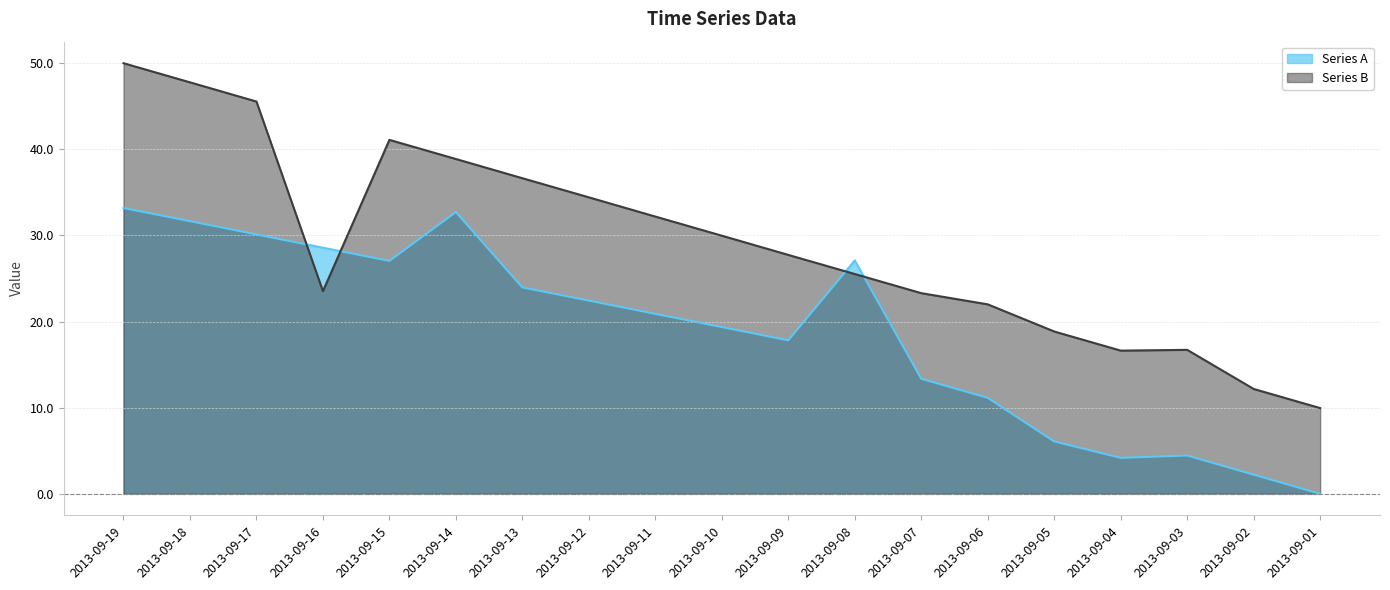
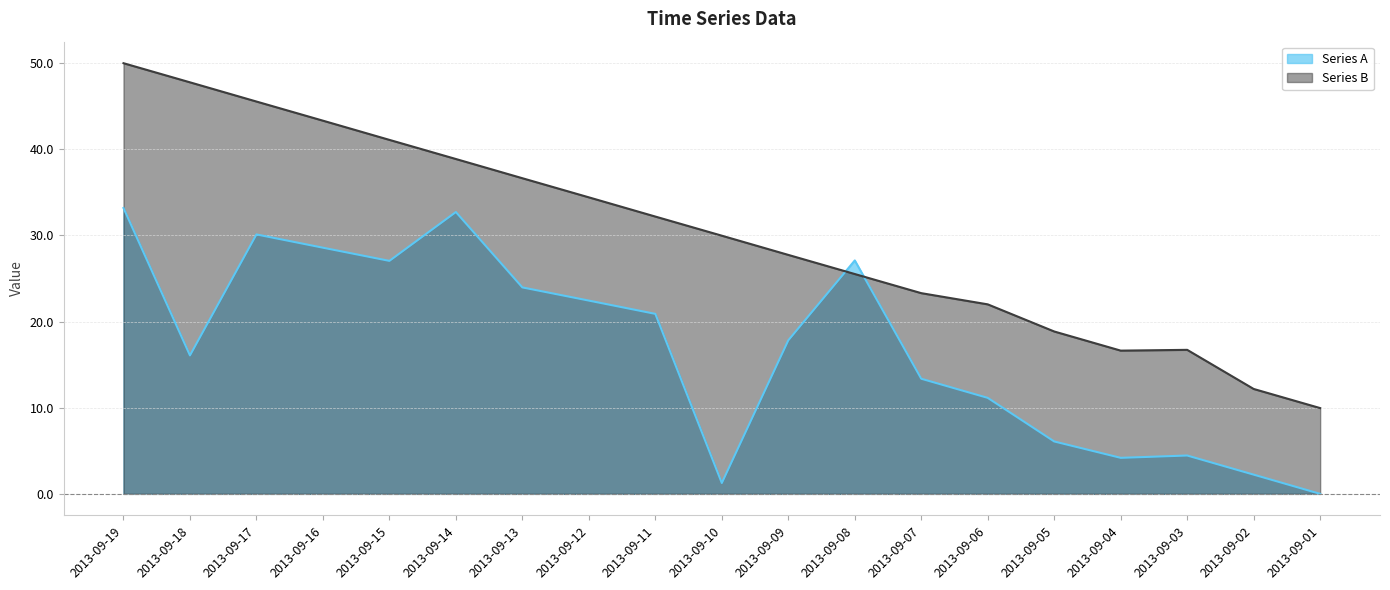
Series A, 2013-09-18: 32 -> 16
Series B, 2013-09-16: 24 -> 43
Series A, 2013-09-10: 19 -> 1
